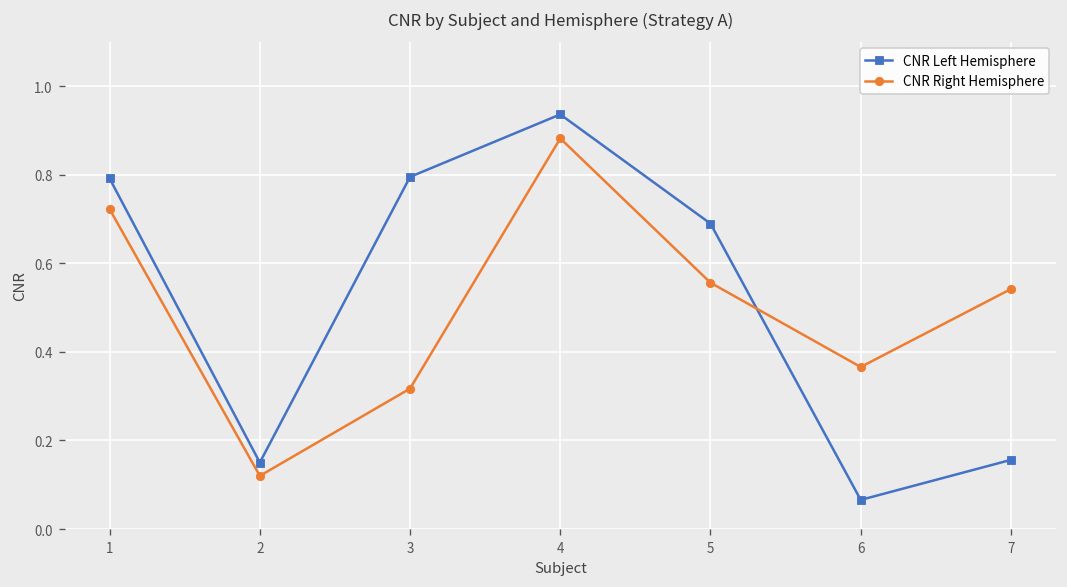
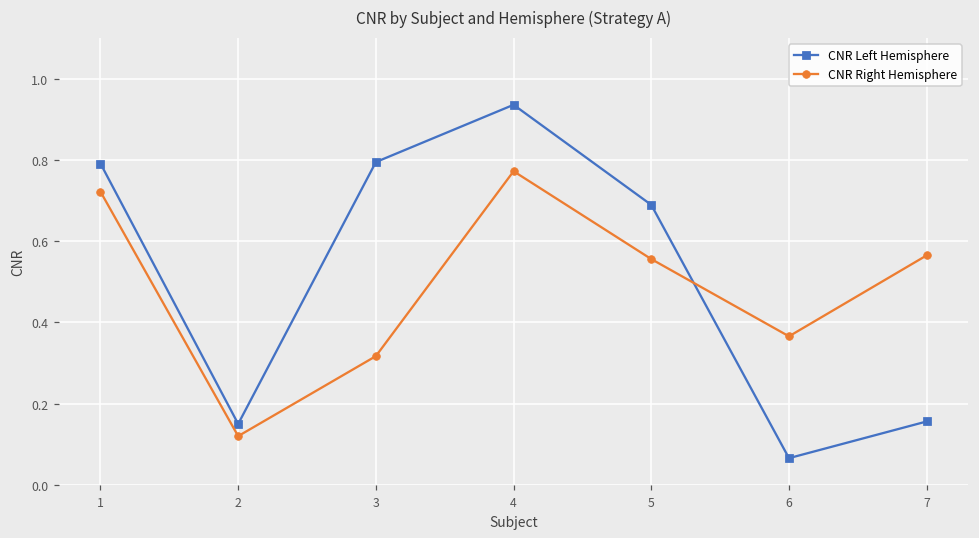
CNR Right Hemisphere, 4: 0.88 -> 0.77
CNR Right Hemisphere, 7: 0.54 -> 0.57
